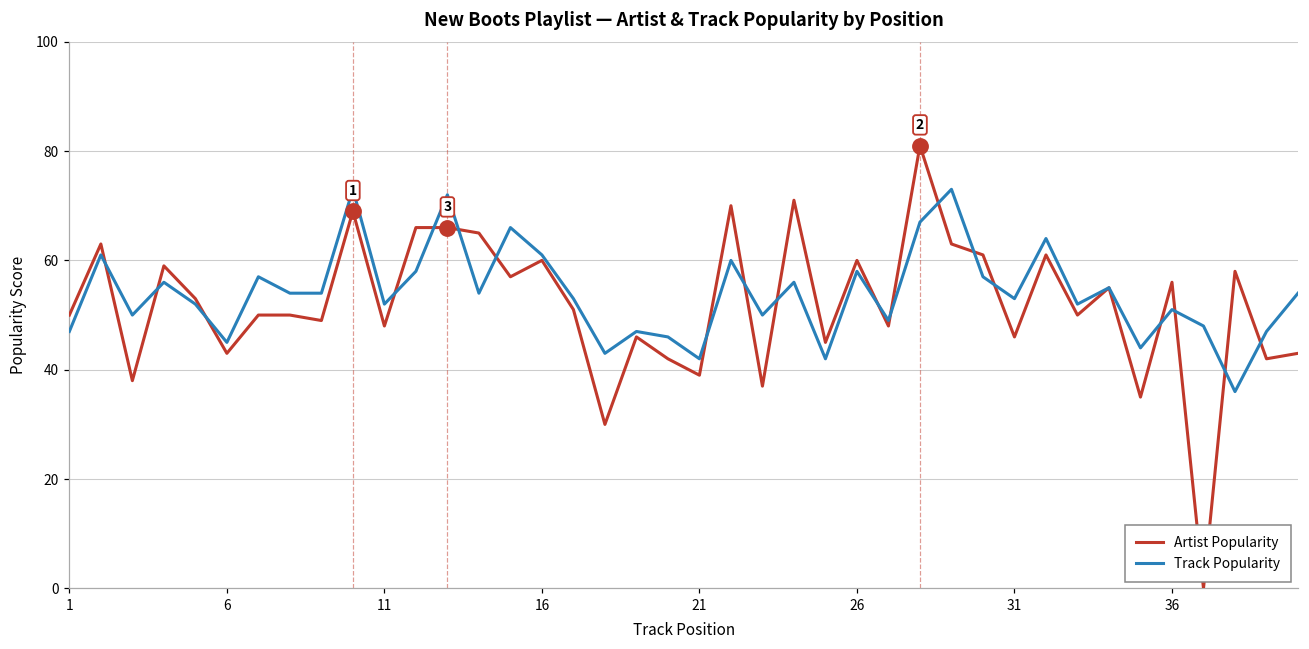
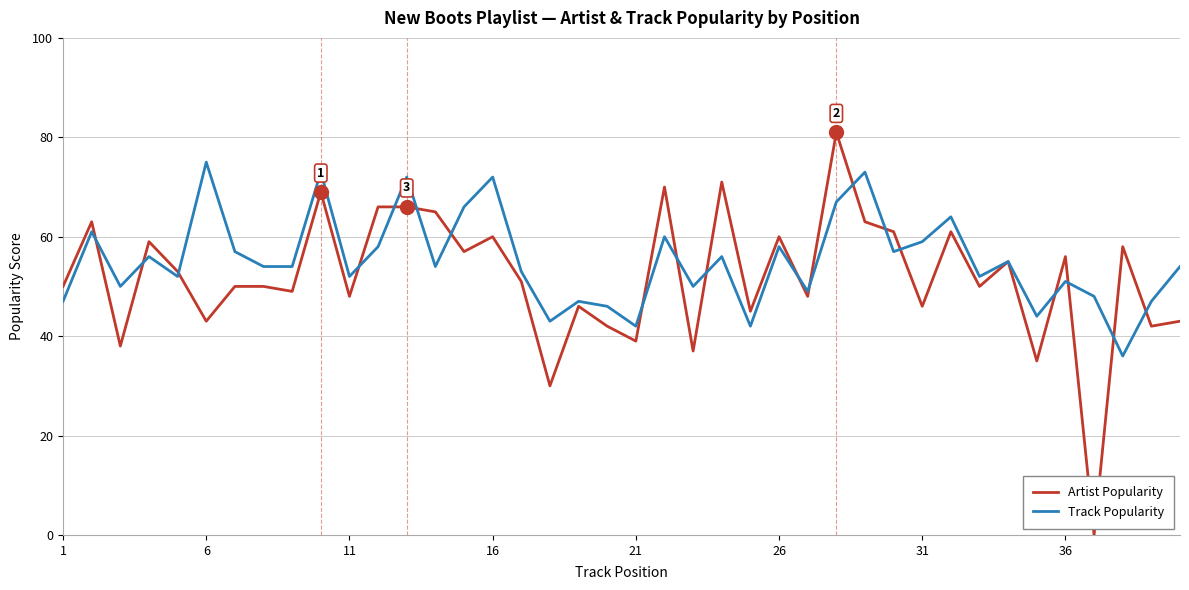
Track Popularity, 6: 45 -> 75
Track Popularity, 16: 61 -> 72
Track Popularity, 31: 53 -> 59
